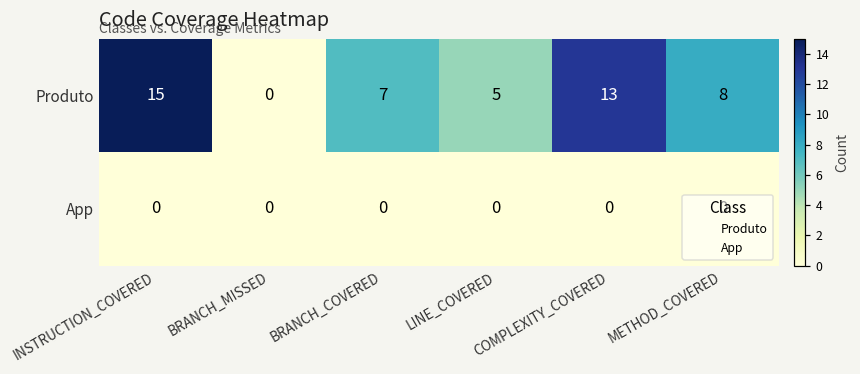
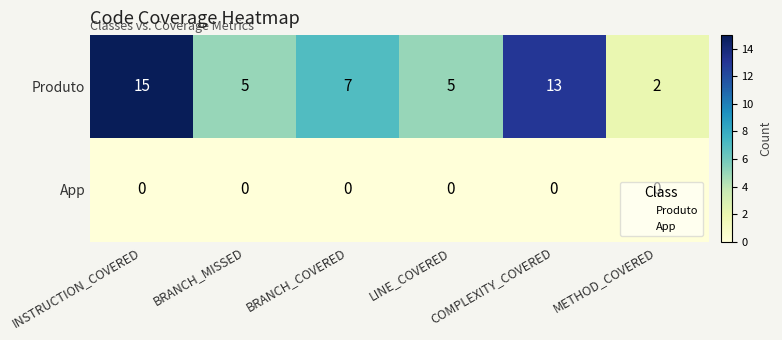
Produto, BRANCH_MISSED: 0 -> 5
Produto, METHOD_COVERED: 8 -> 2
